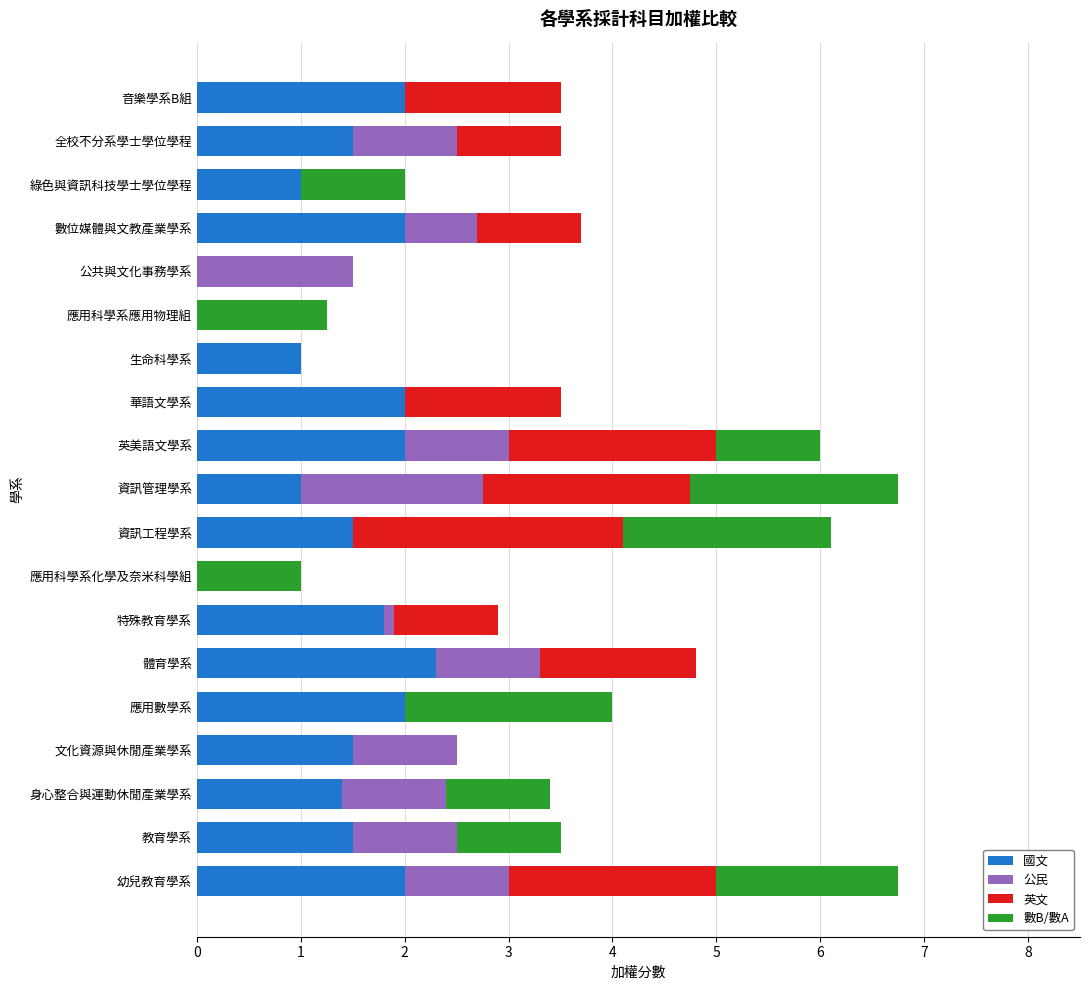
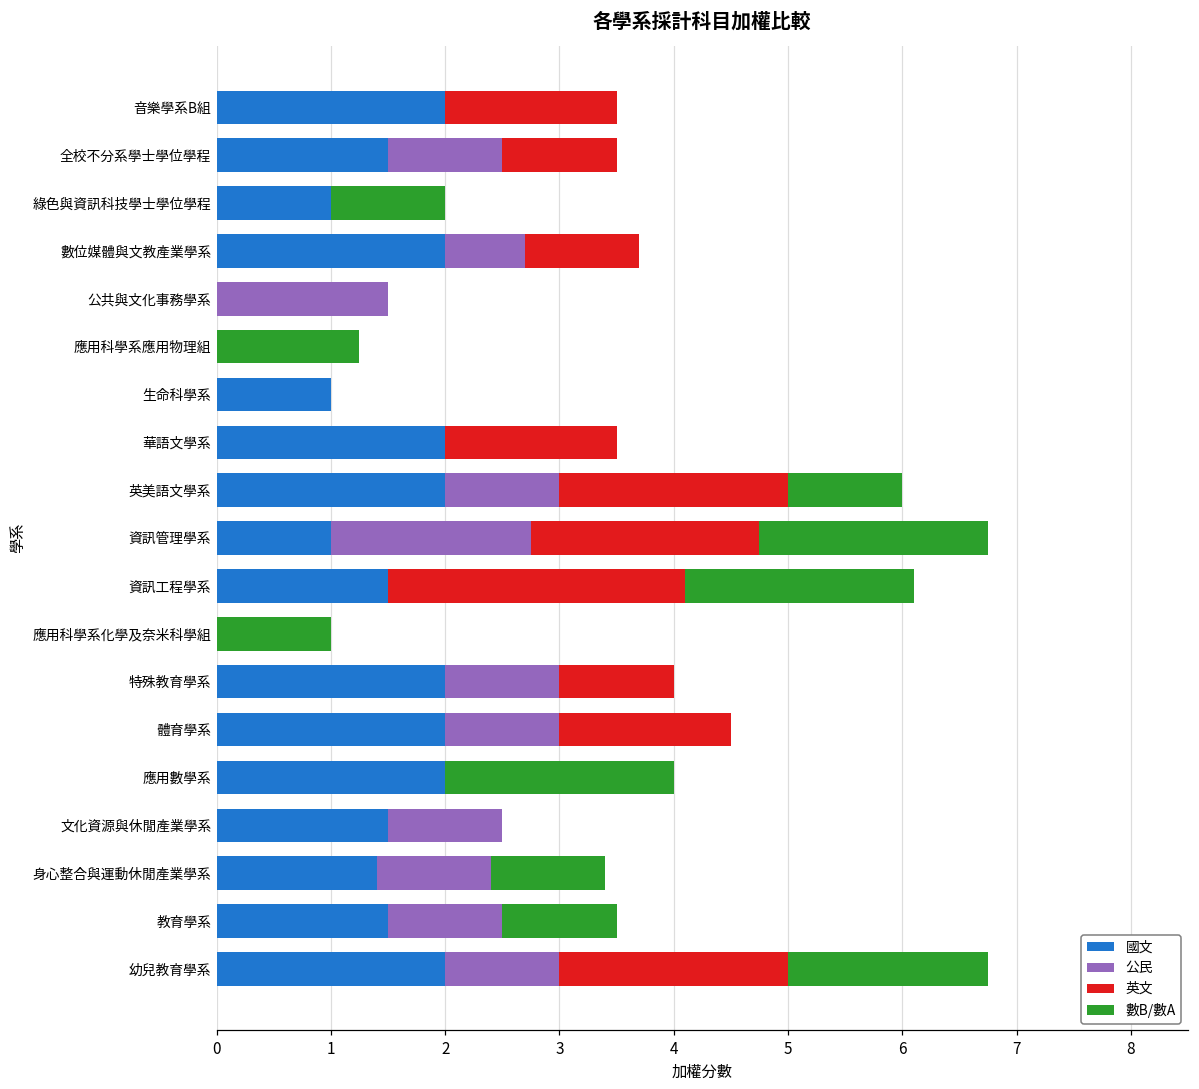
國文, 特殊教育學系: 1.8 -> 2.0
公民, 特殊教育學系: 0.1 -> 1.0
國文, 體育學系: 2.3 -> 2.0
